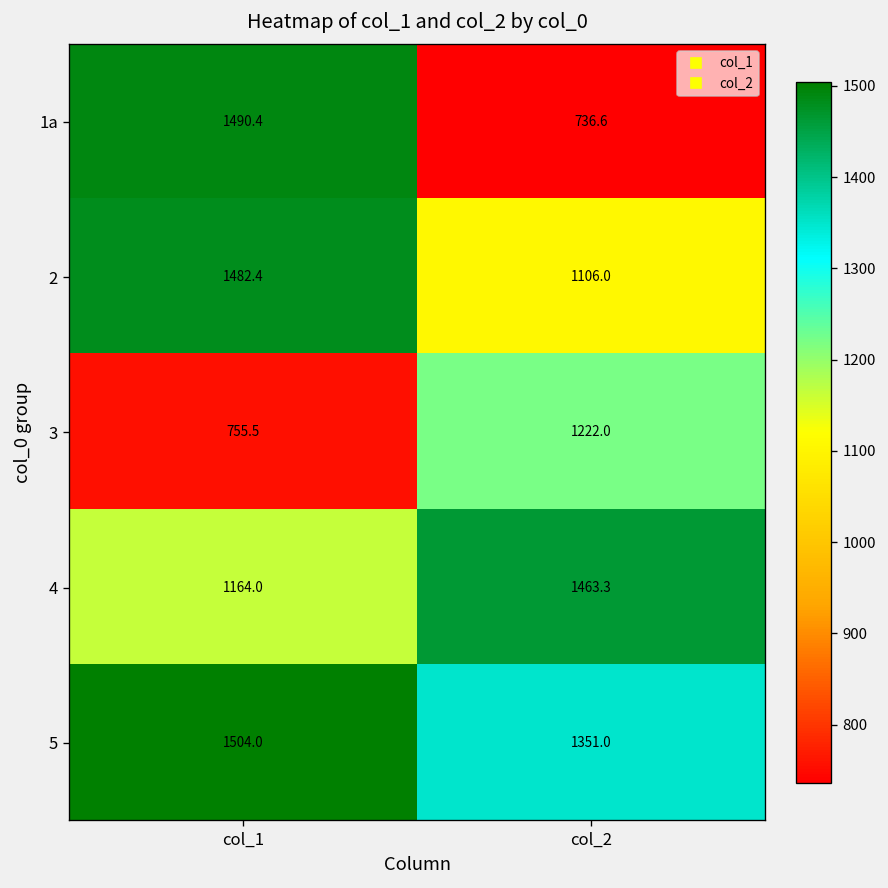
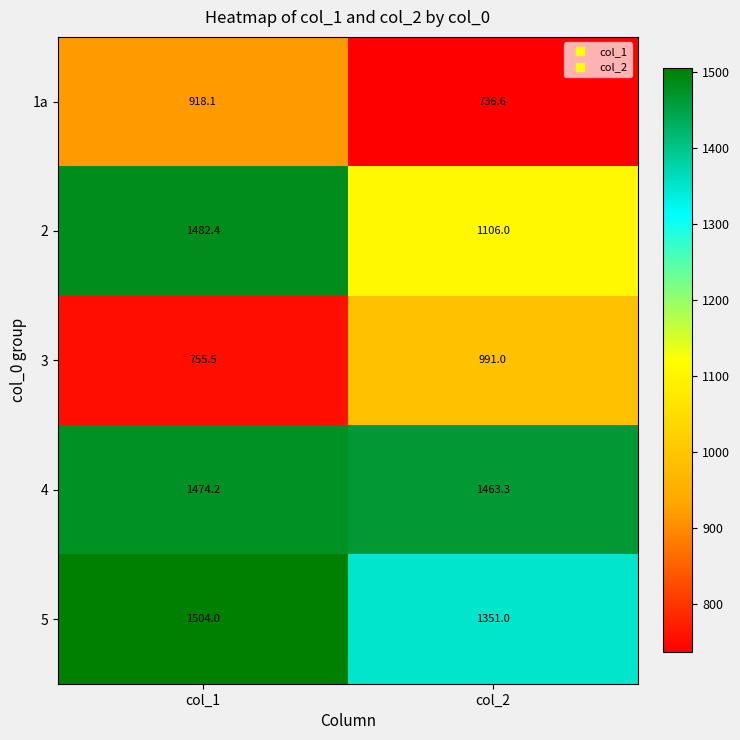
1a, col_1: 1490.4 -> 918.1
3, col_2: 1222.0 -> 991.0
4, col_1: 1164.0 -> 1474.2
